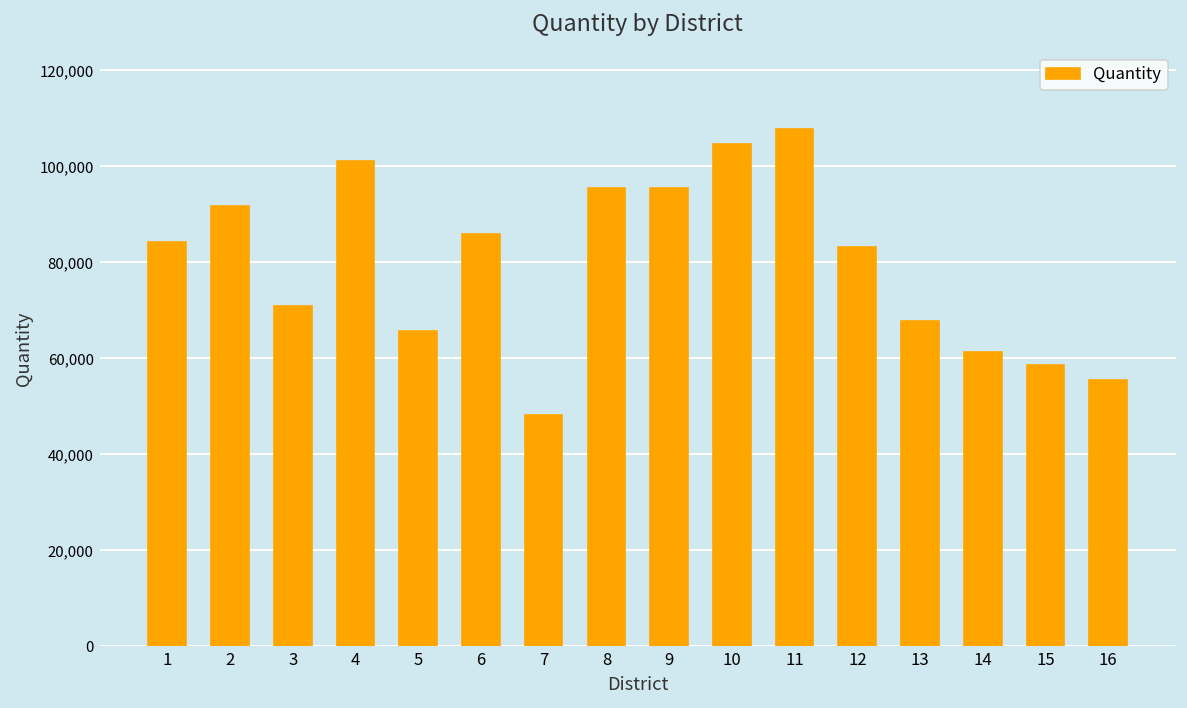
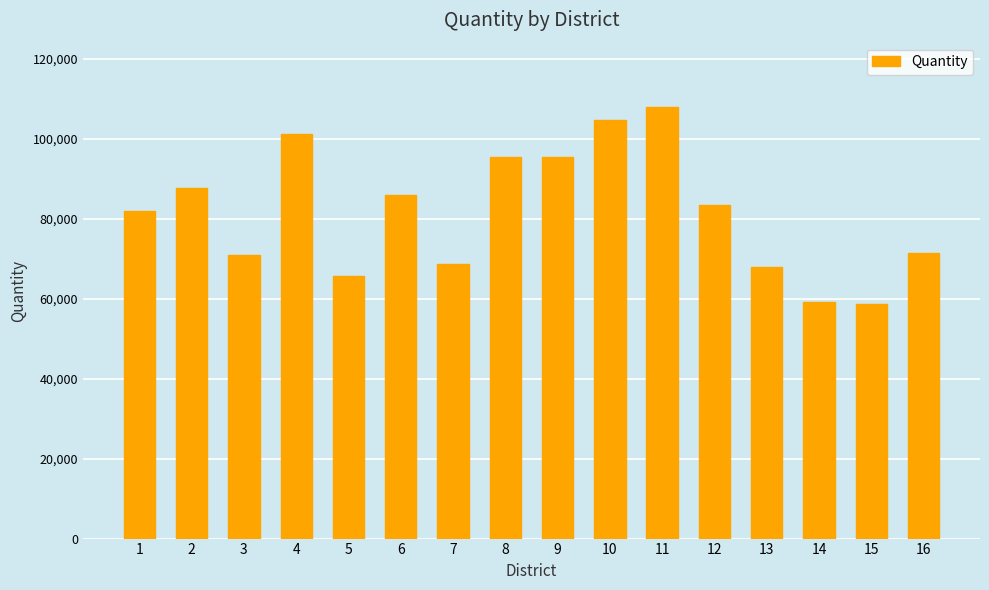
1: 84,000 -> 82,000
2: 92,000 -> 88,000
7: 48,000 -> 69,000
14: 61,000 -> 59,000
16: 55,000 -> 71,000
